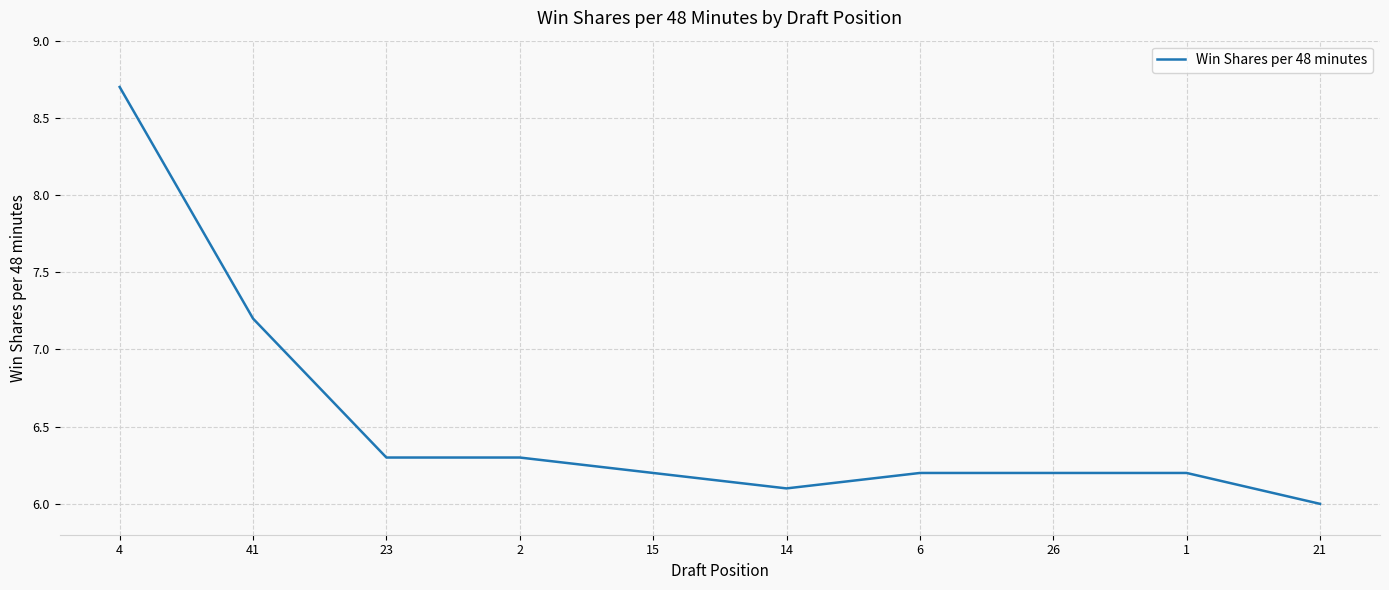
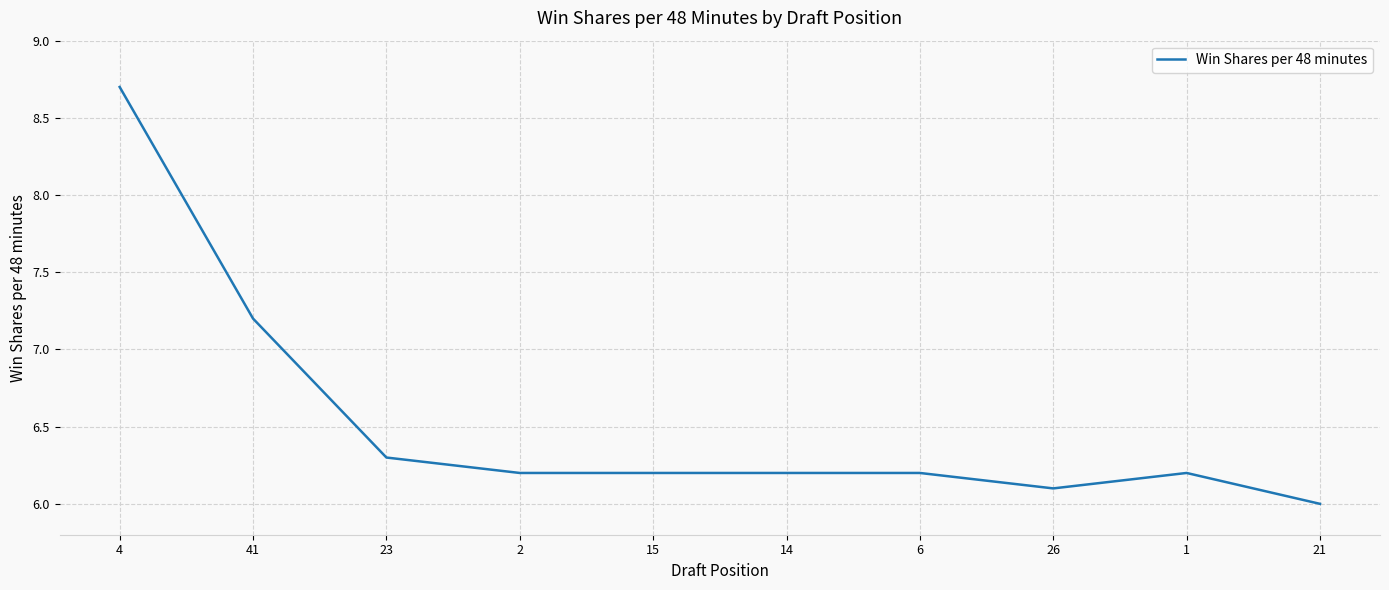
2: 6.3 -> 6.2
14: 6.1 -> 6.2
26: 6.2 -> 6.1
